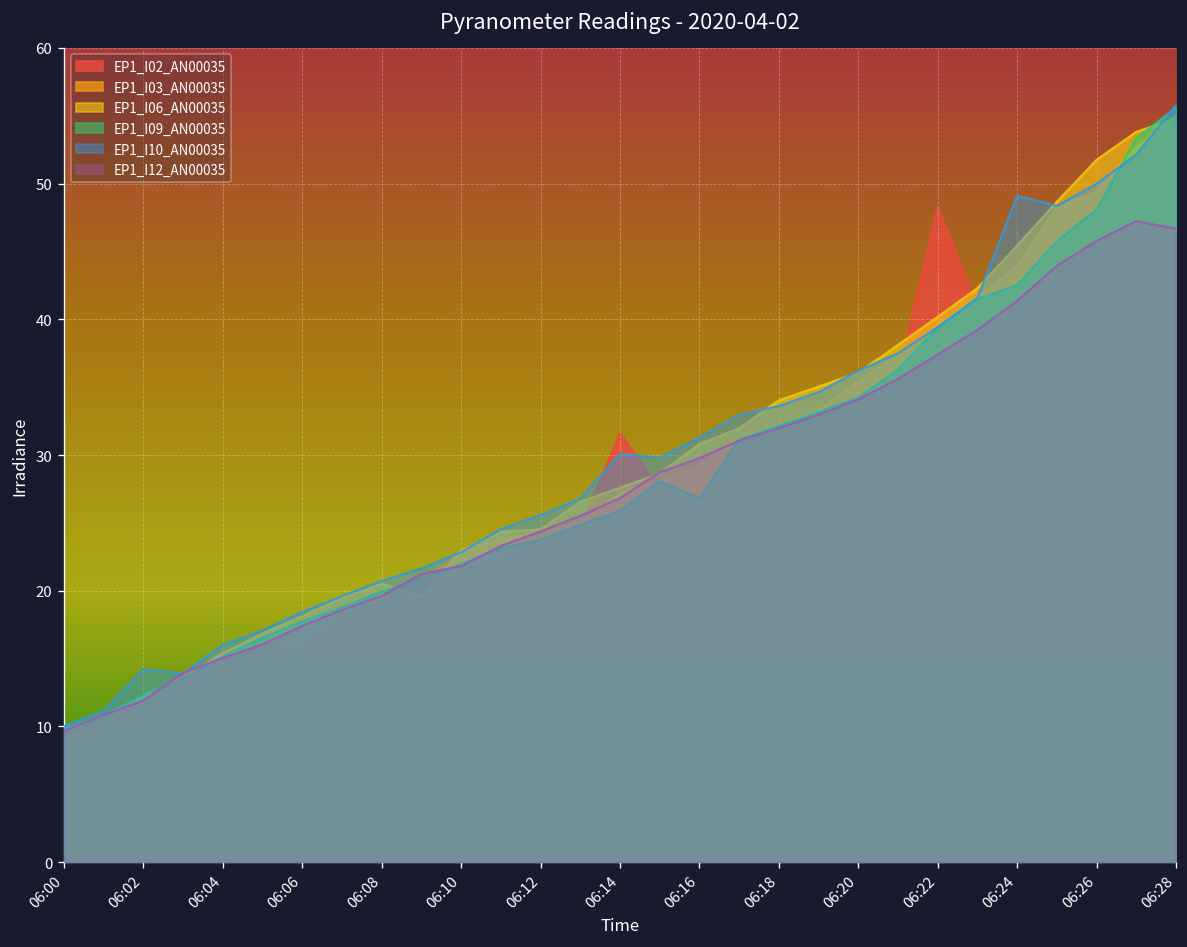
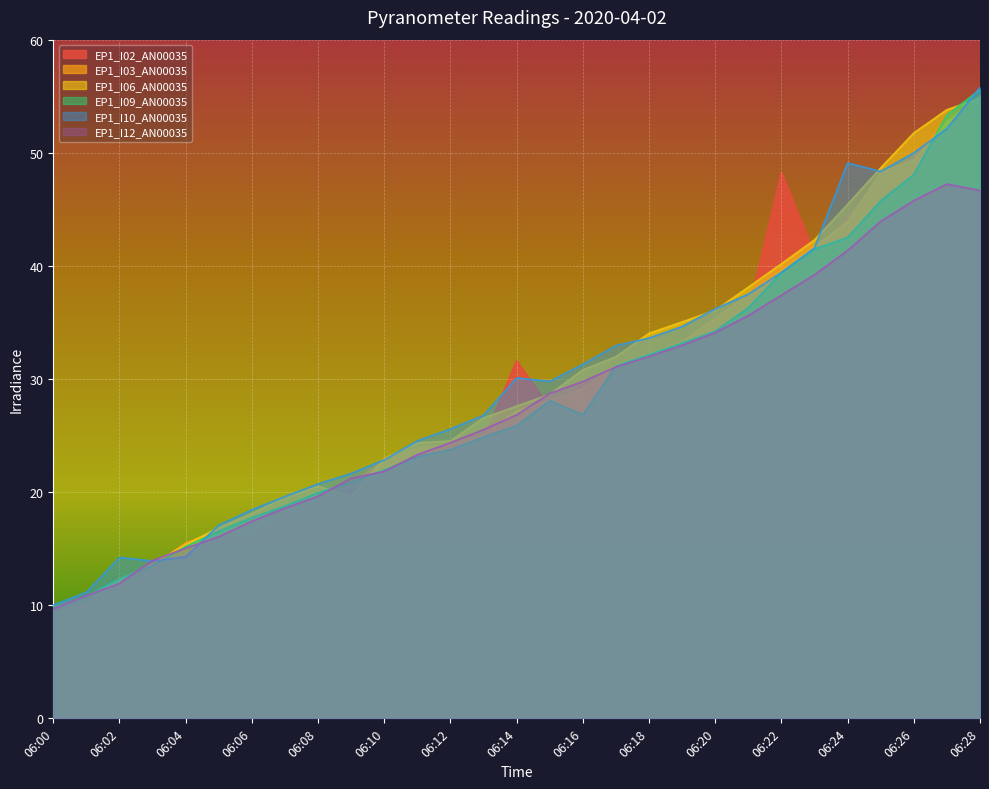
EP1_I10_AN00035, 06:04: 16.0 -> 14.3
